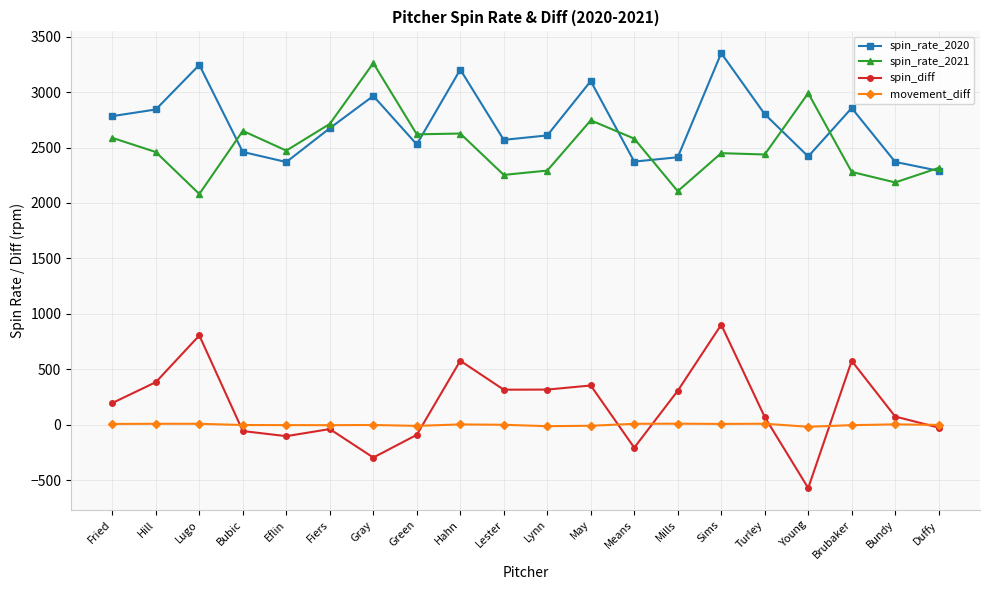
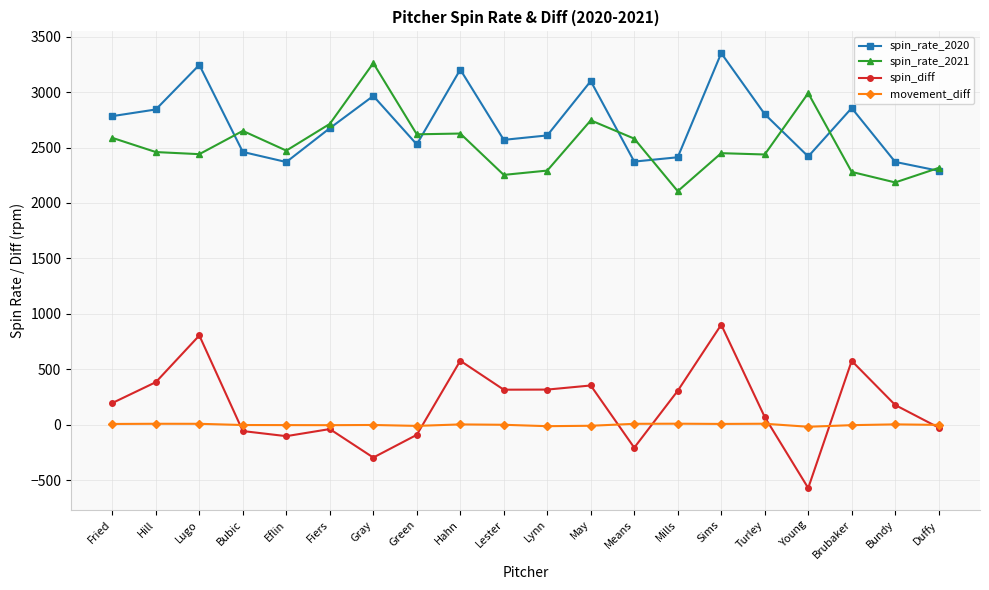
spin_rate_2021, Lugo: 2080 -> 2440
spin_diff, Bundy: 70 -> 180
